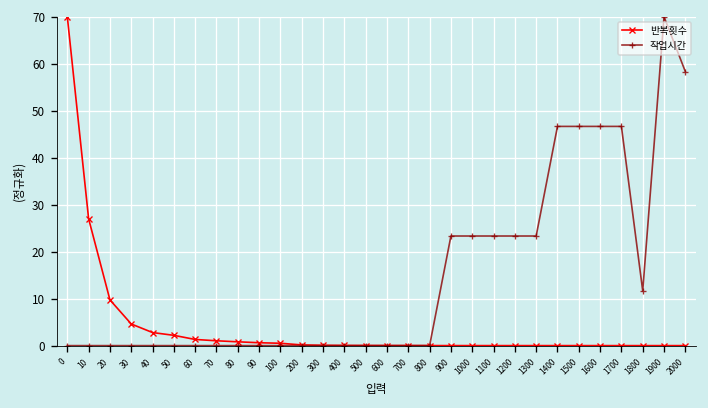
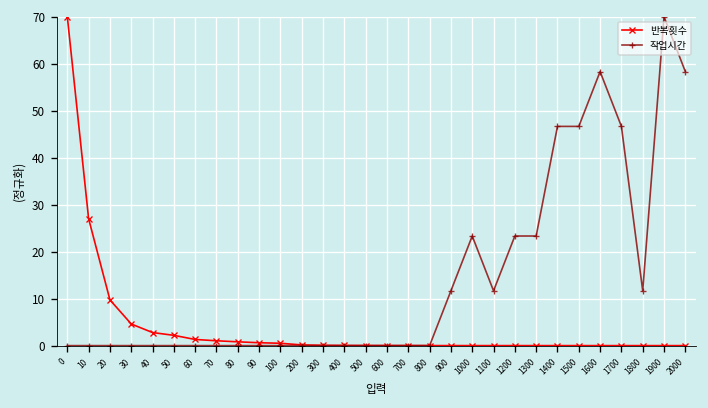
작업시간, 900: 23 -> 12
작업시간, 1100: 23 -> 12
작업시간, 1600: 47 -> 58
